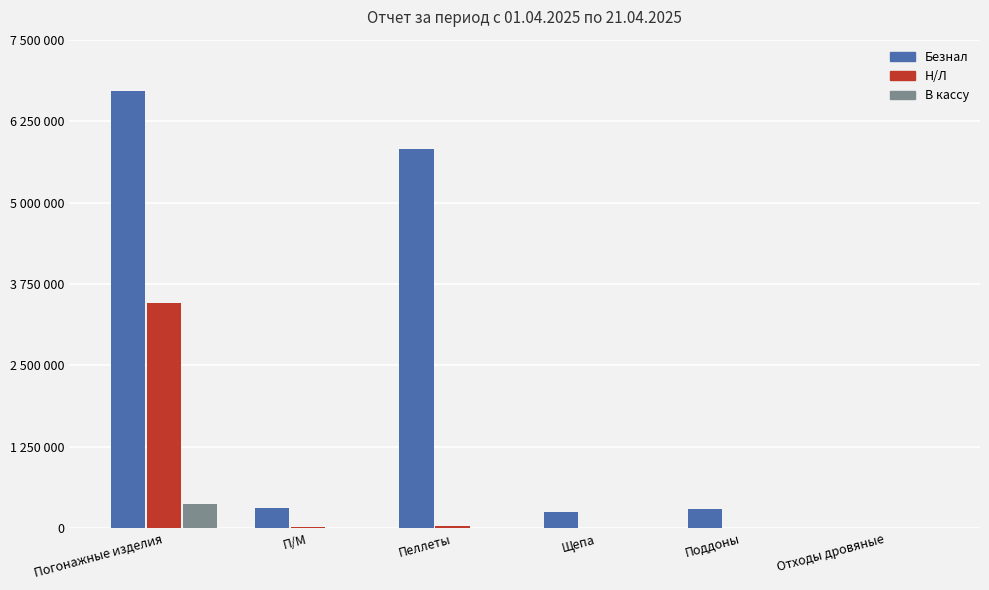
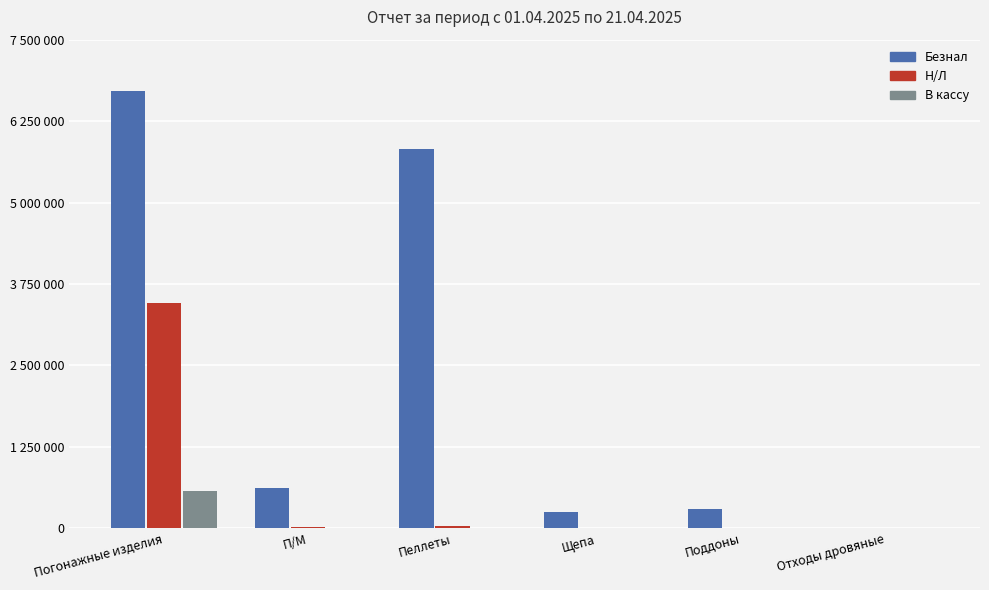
В кассу, Погонажные изделия: 400000 -> 600000
Безнал, П/М: 300000 -> 600000
